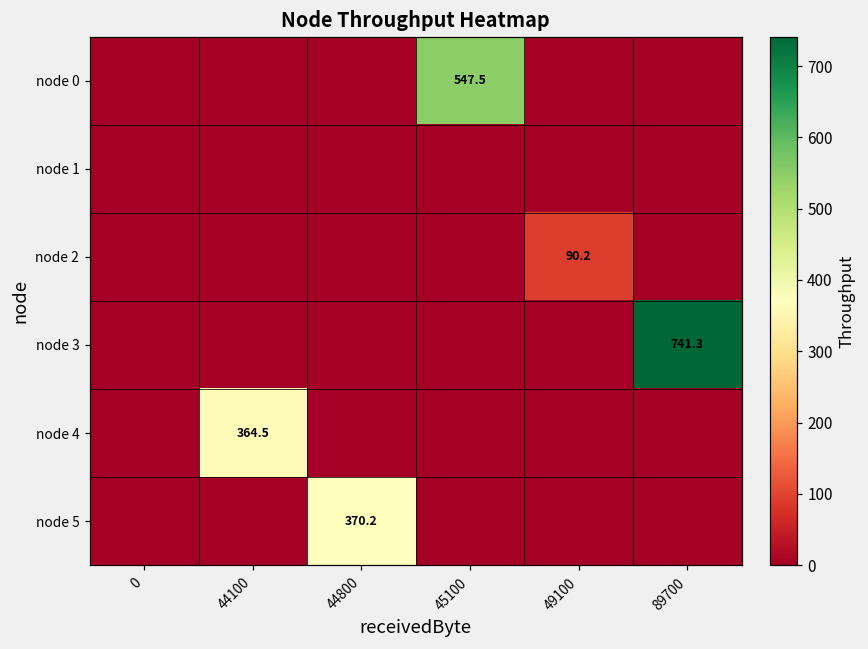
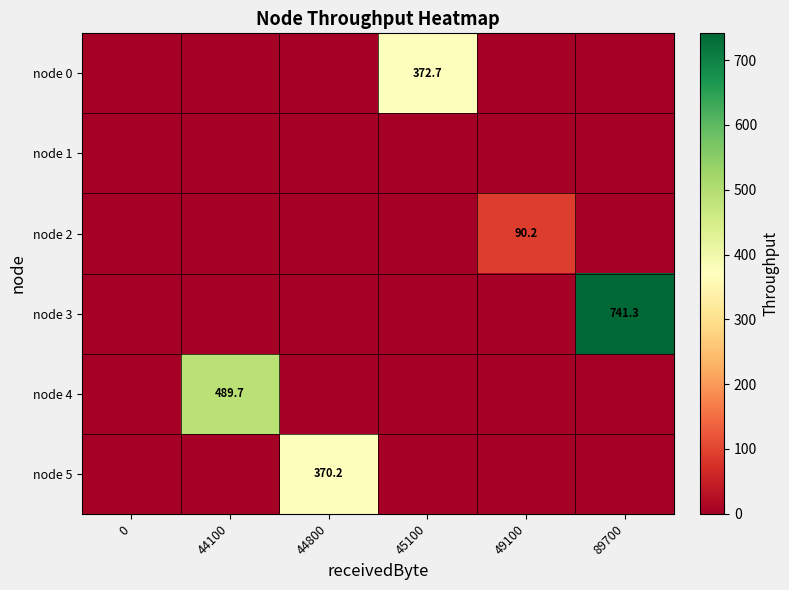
node 0, 45100: 547.5 -> 372.7
node 4, 44100: 364.5 -> 489.7
